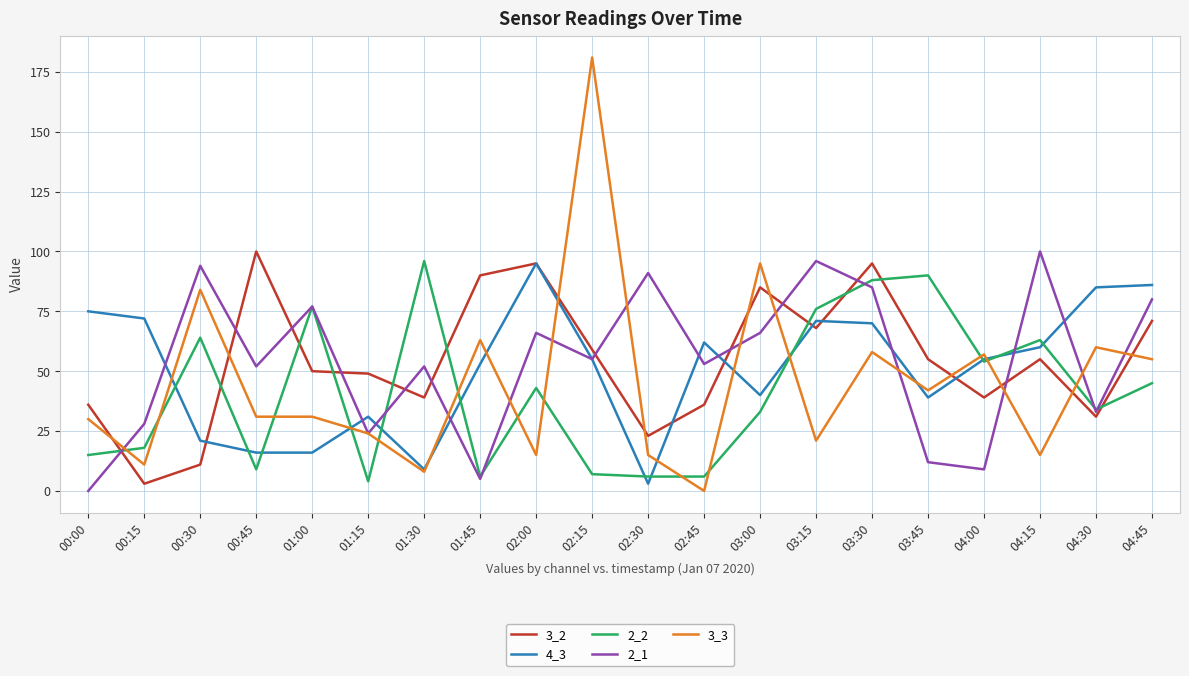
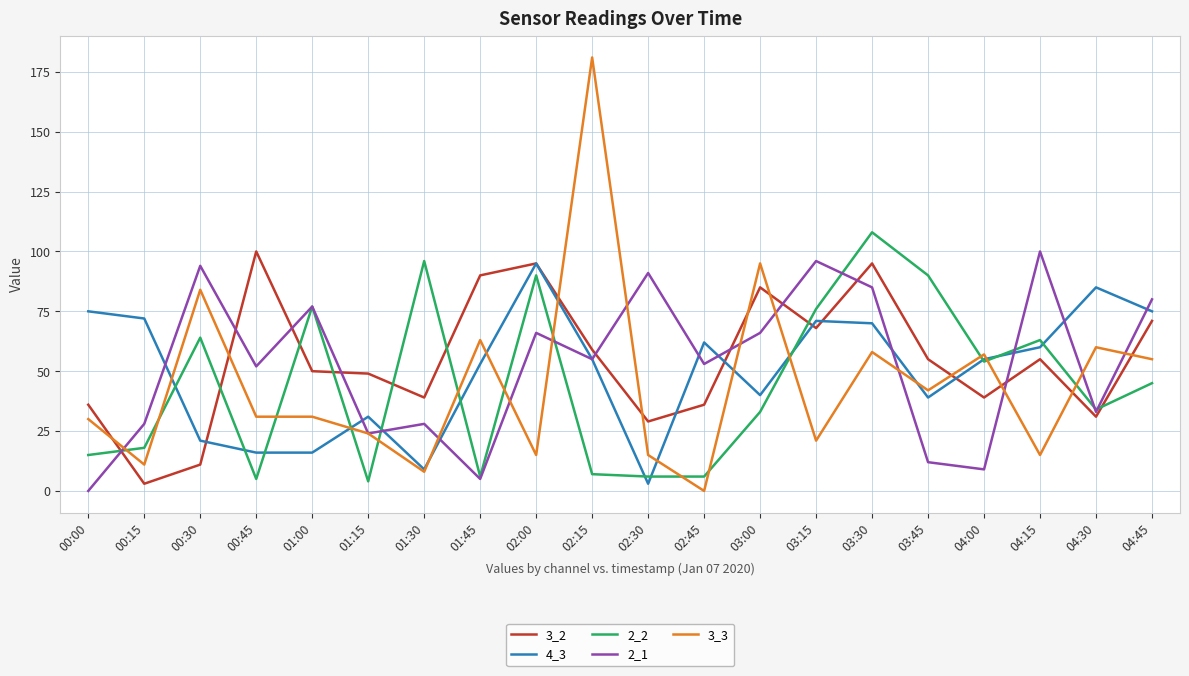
2_2, 00:45: 9 -> 5
2_1, 01:30: 52 -> 28
2_2, 02:00: 43 -> 90
3_2, 02:30: 23 -> 29
2_2, 03:30: 88 -> 108
4_3, 04:45: 86 -> 75
